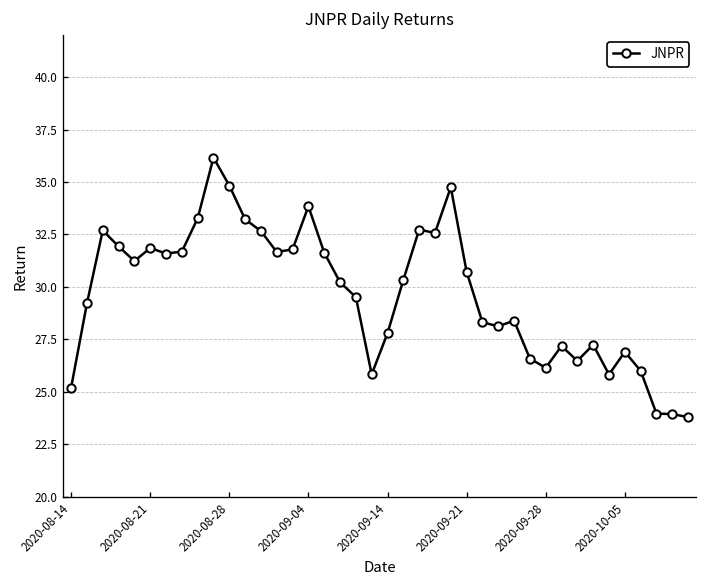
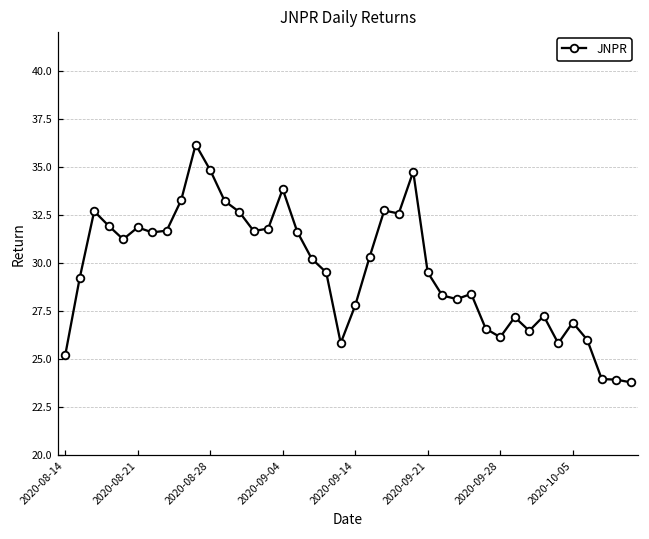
2020-09-21: 30.7 -> 29.5
